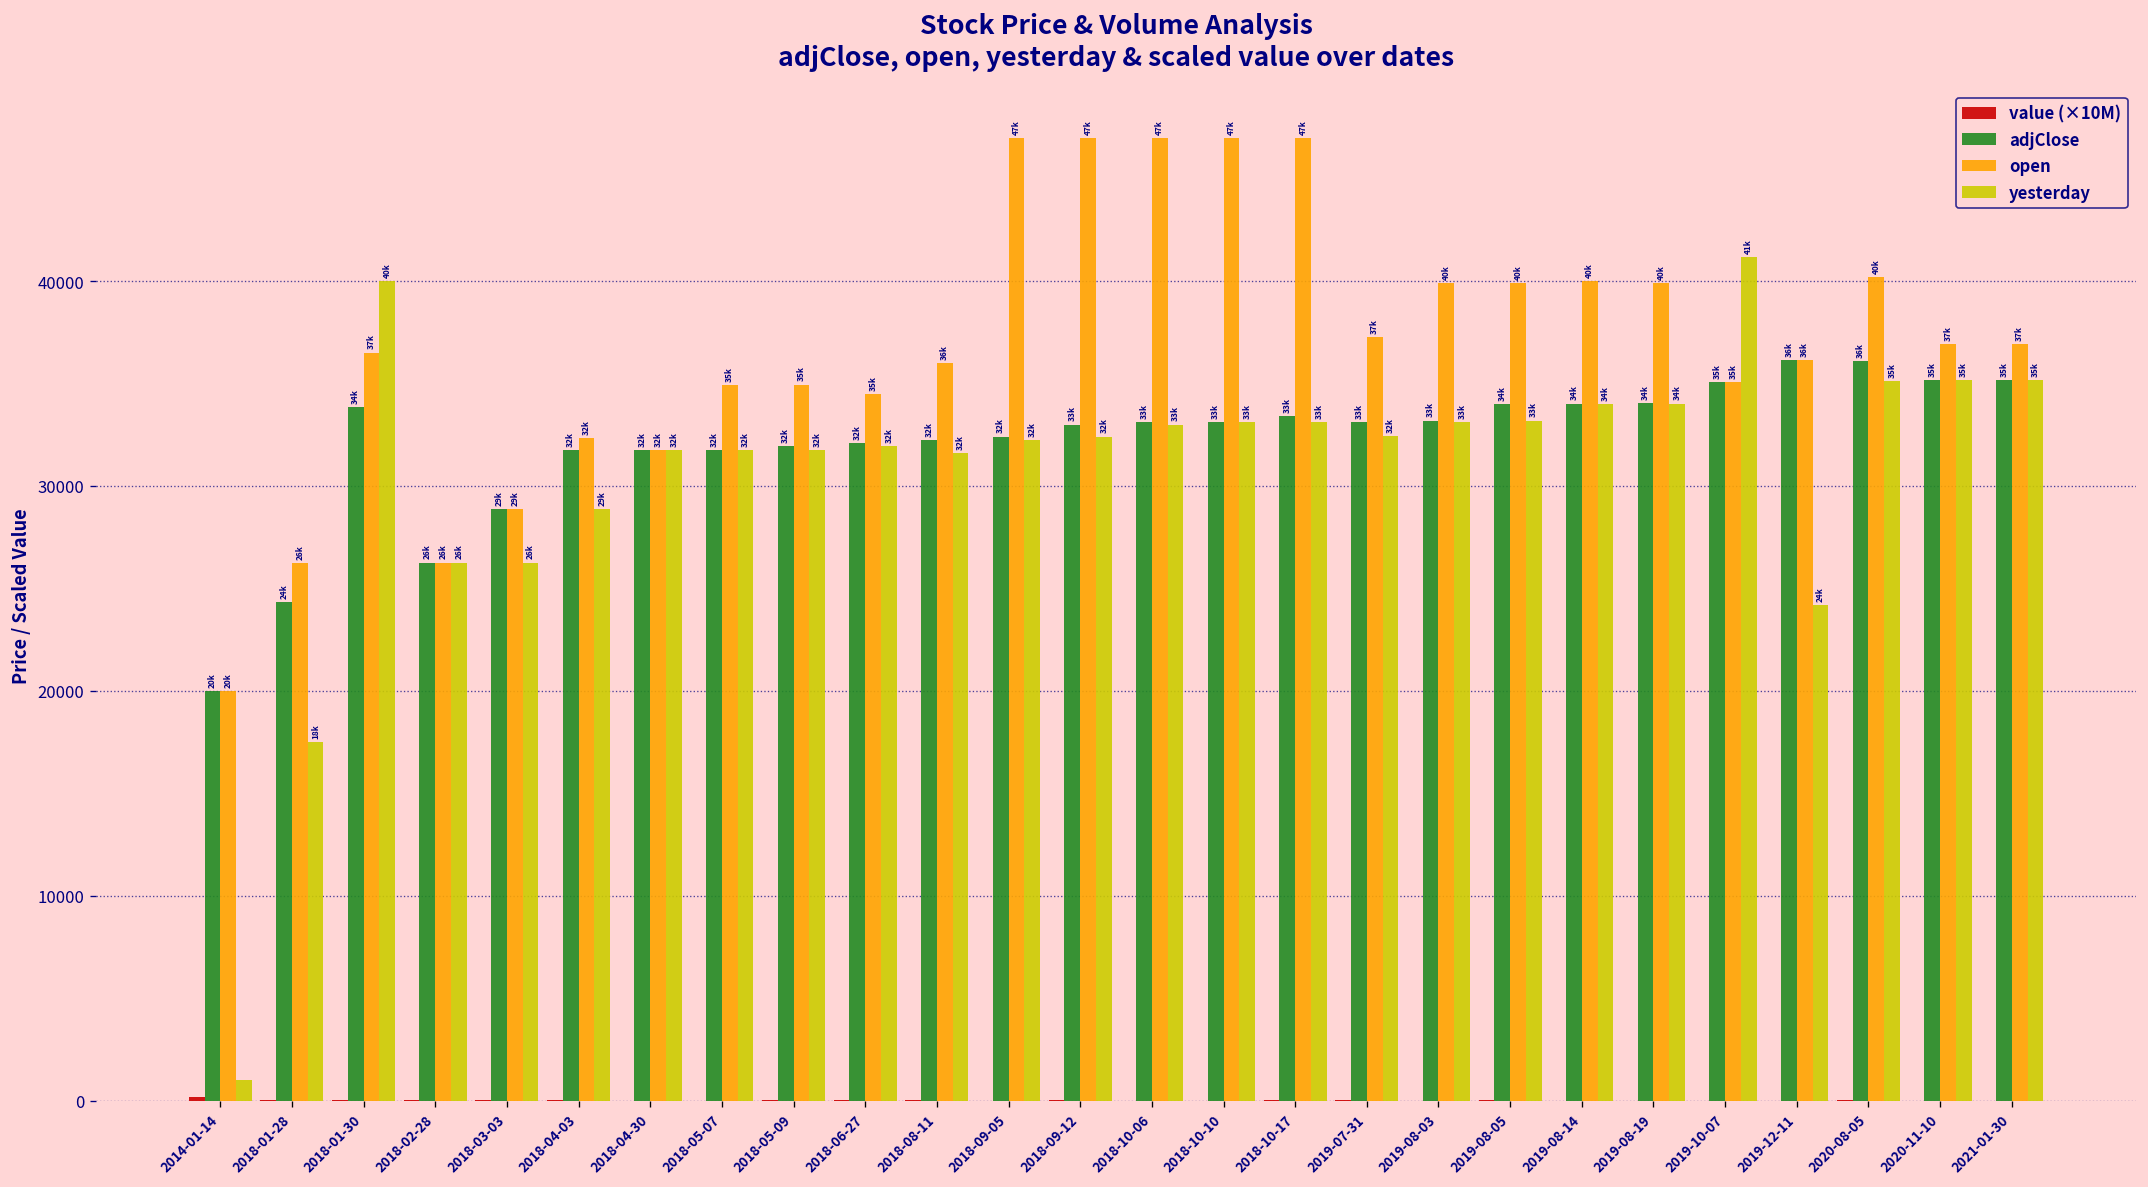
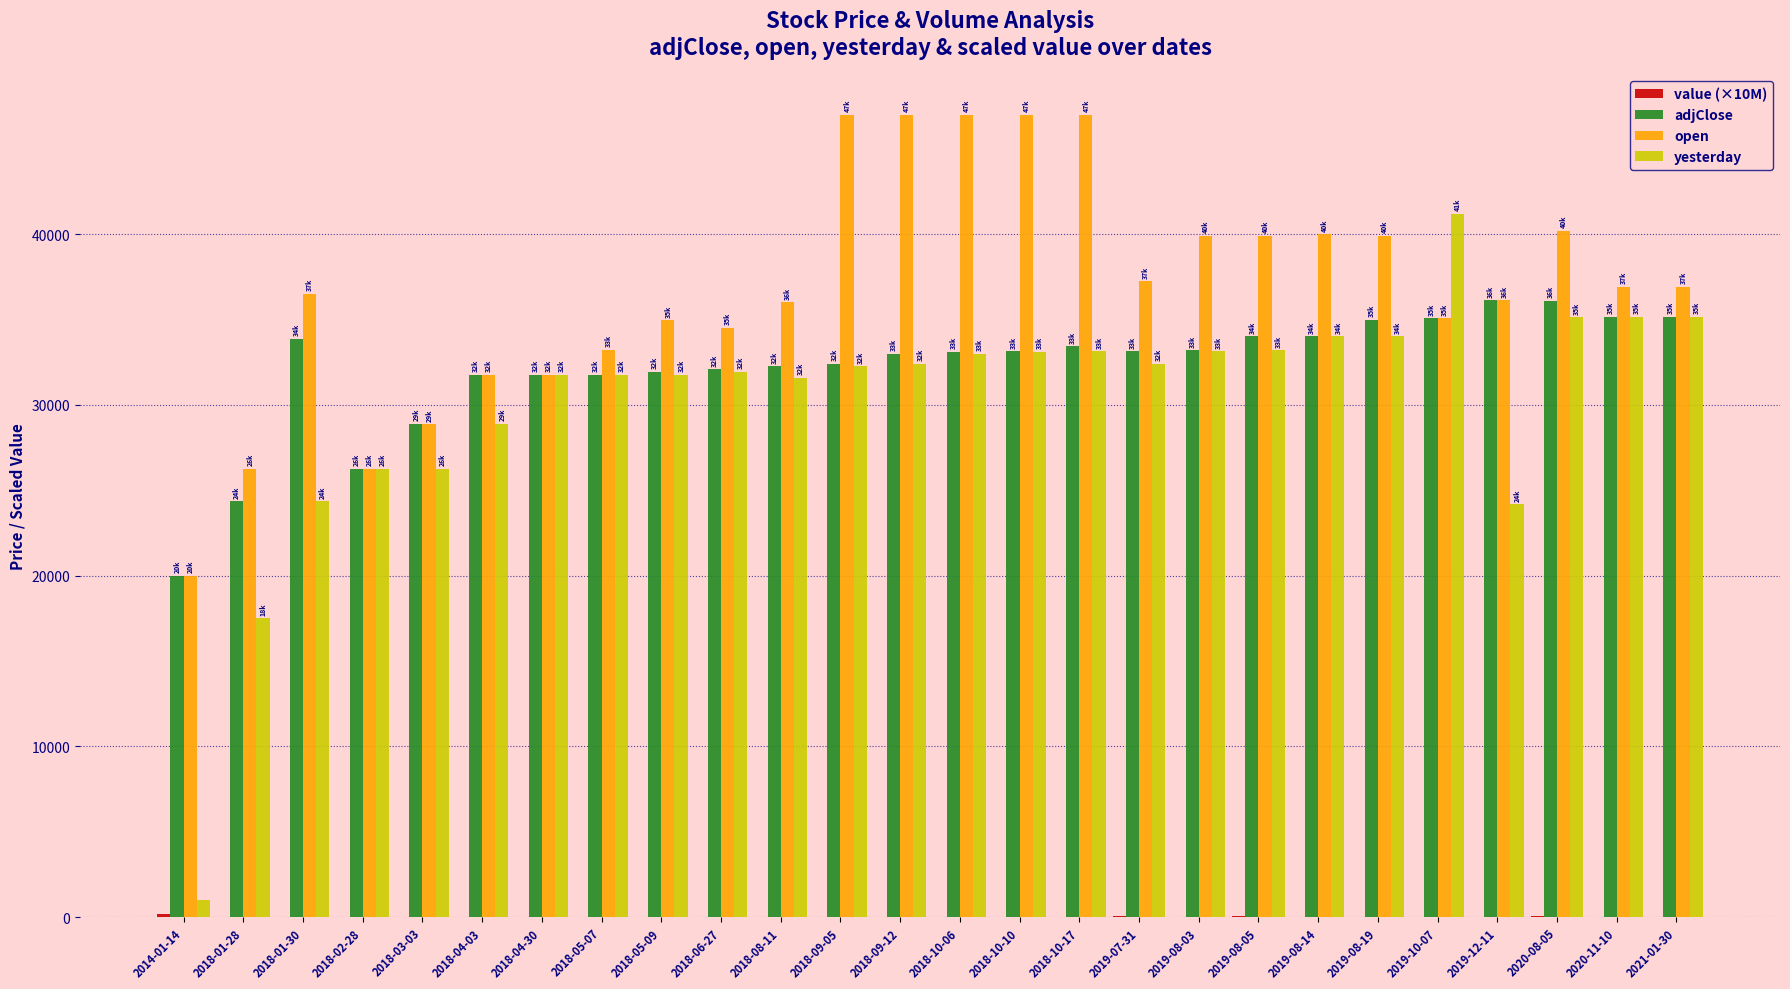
yesterday, 2018-01-30: 40k -> 24k
open, 2018-04-03: 32300 -> 31800
open, 2018-05-07: 35k -> 33k
adjClose, 2019-08-19: 34k -> 35k
